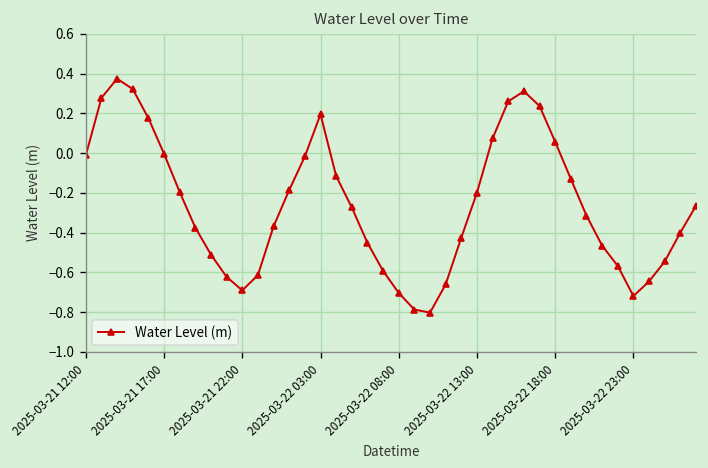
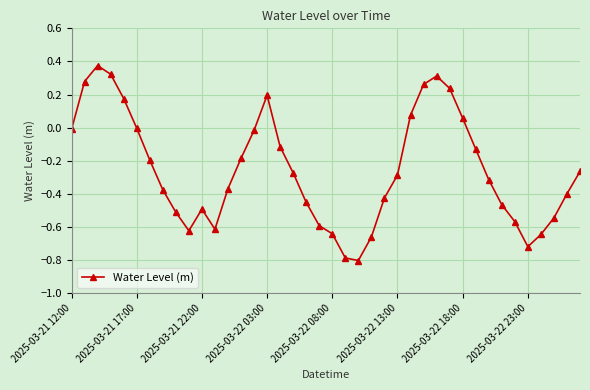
2025-03-21 22:00: -0.69 -> -0.49
2025-03-22 08:00: -0.70 -> -0.64
2025-03-22 13:00: -0.20 -> -0.29
